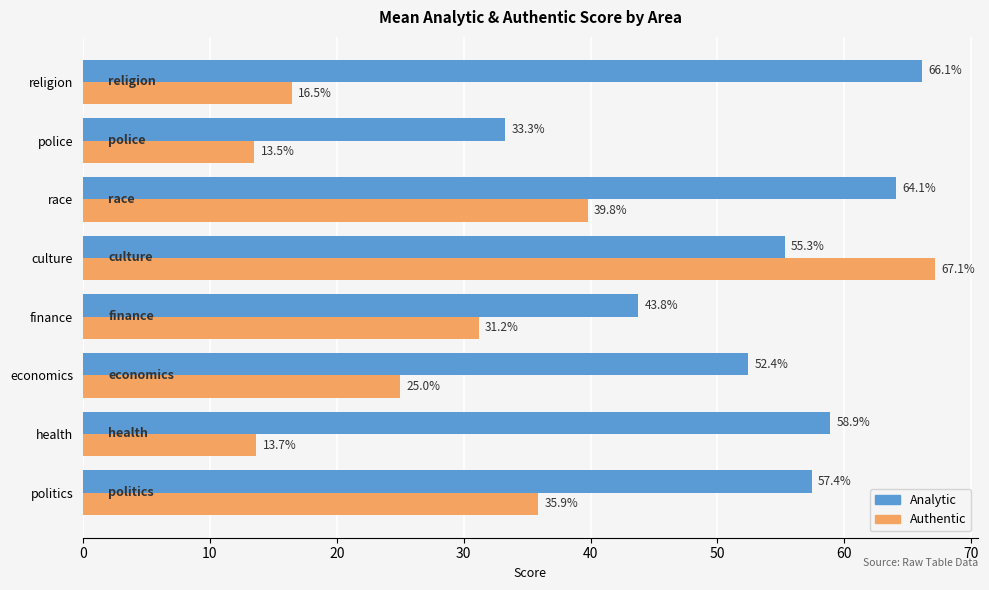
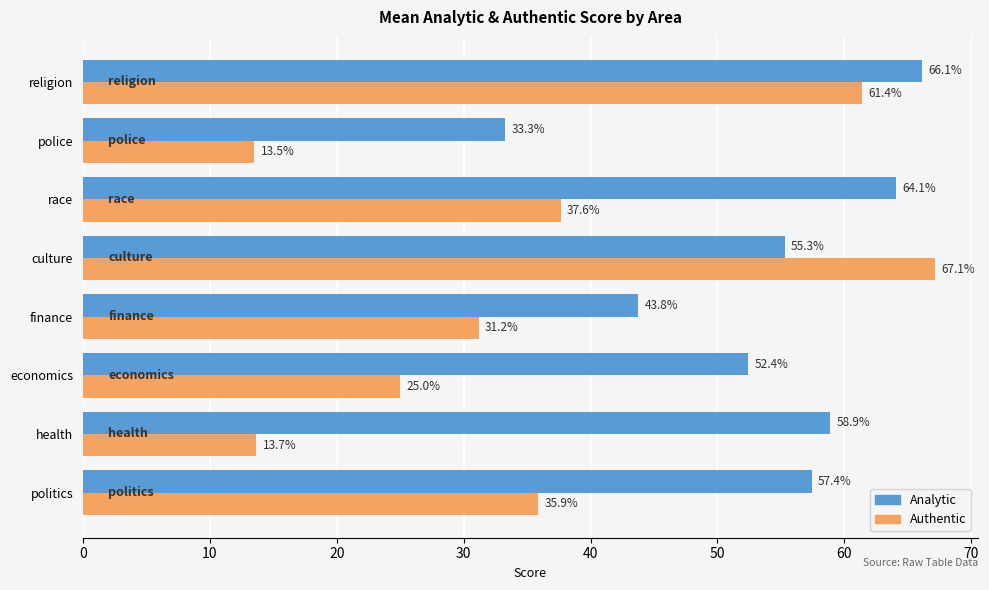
Authentic, religion: 16.5% -> 61.4%
Authentic, race: 39.8% -> 37.6%
